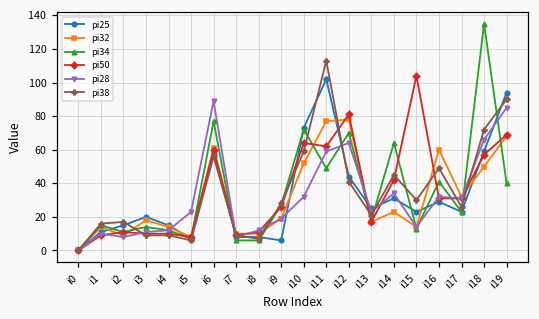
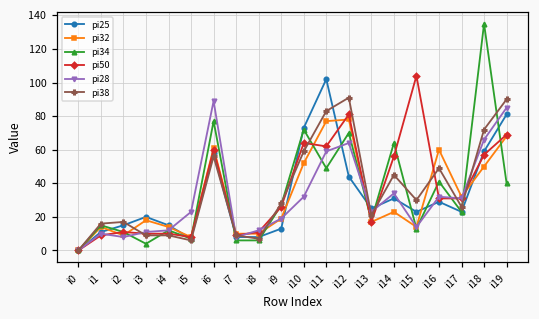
pi34, i3: 14 -> 4
pi25, i9: 6 -> 13
pi38, i11: 113 -> 83
pi38, i12: 41 -> 91
pi50, i14: 42 -> 56
pi25, i19: 94 -> 81
